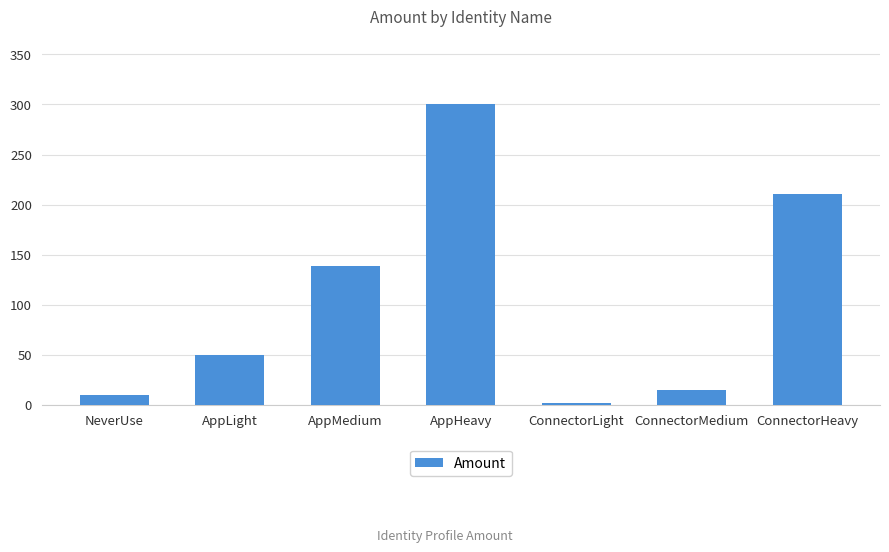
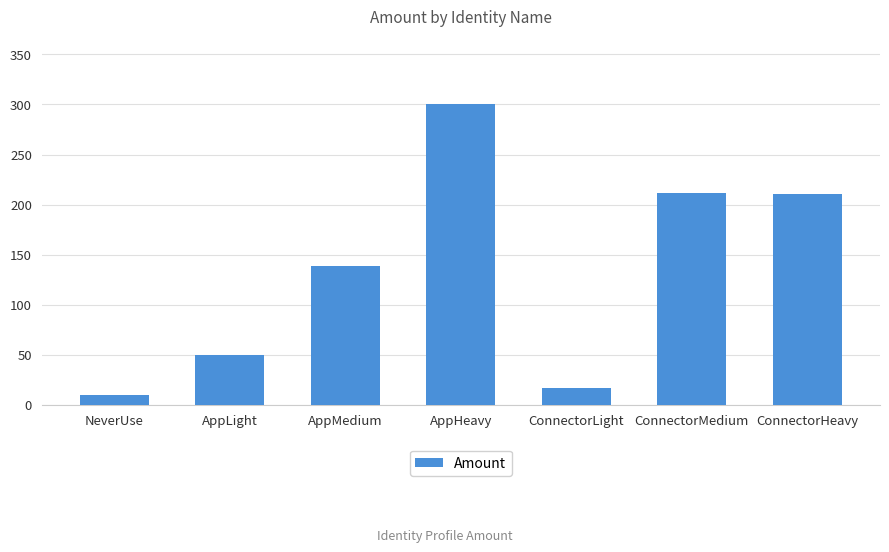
ConnectorLight: 2 -> 17
ConnectorMedium: 15 -> 212
